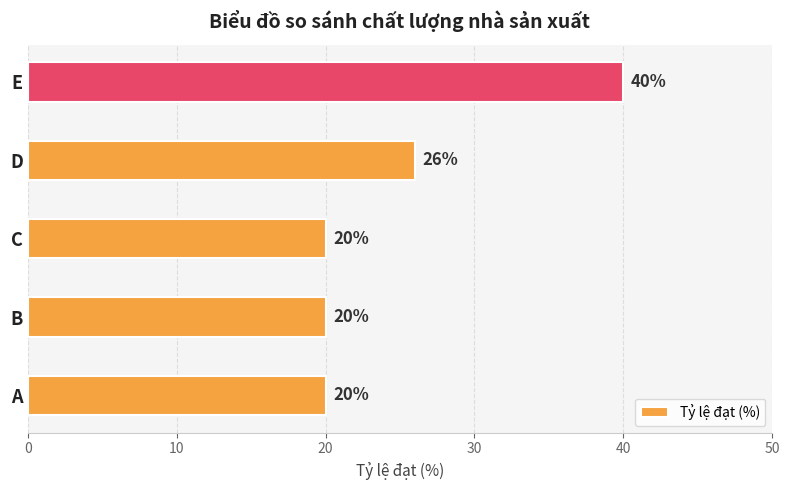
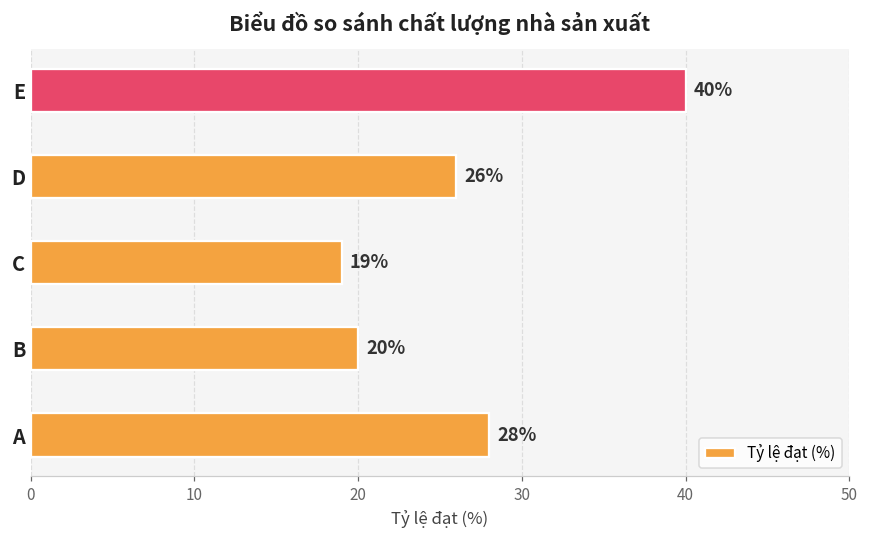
C: 20% -> 19%
A: 20% -> 28%
